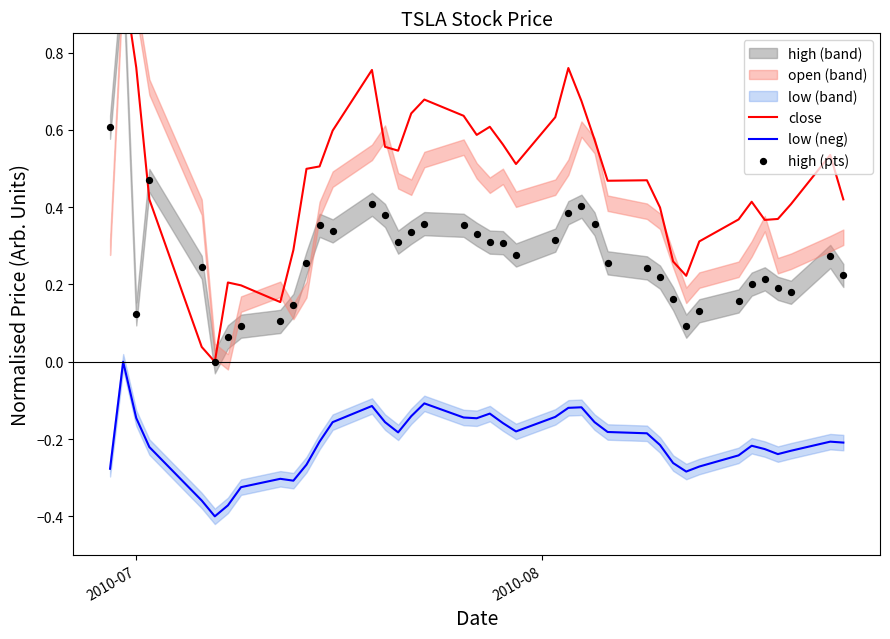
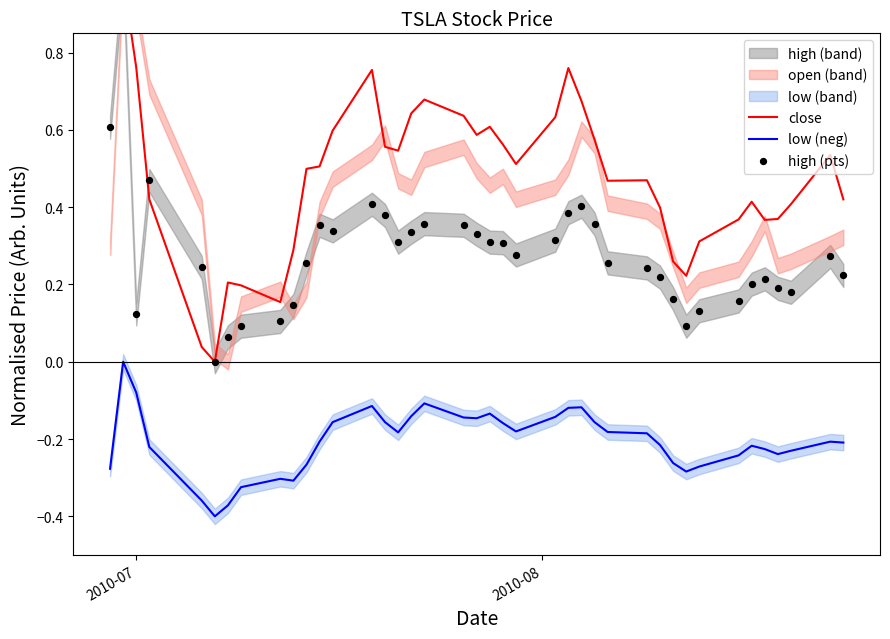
low (neg), 2010-07: -0.15 -> -0.08
